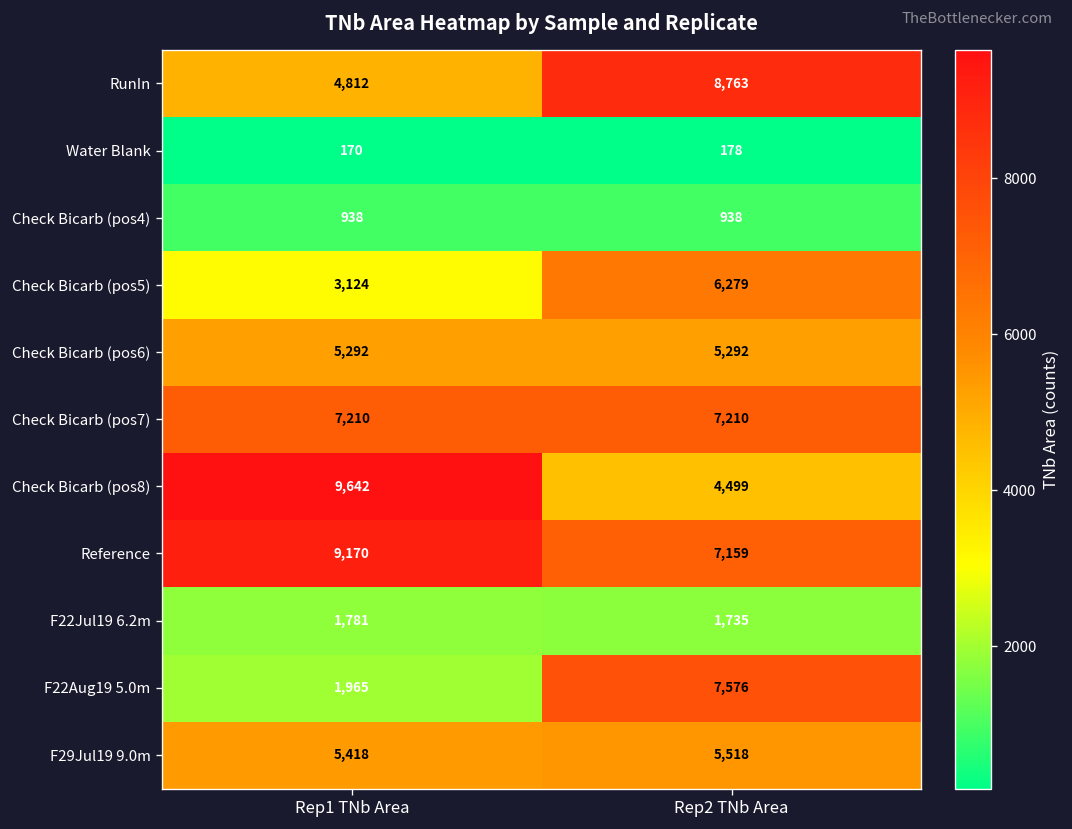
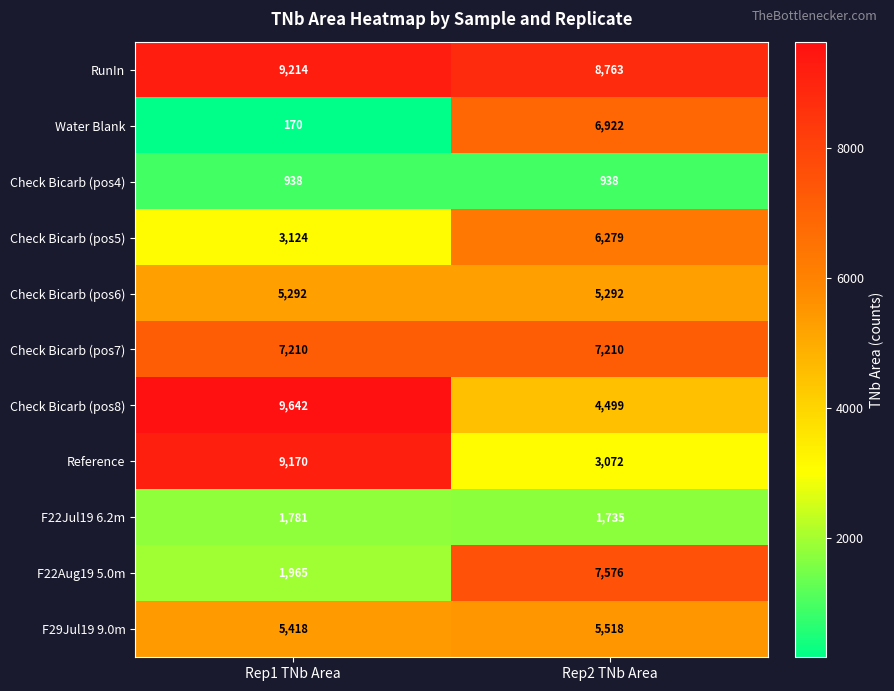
RunIn, Rep1 TNb Area: 4,812 -> 9,214
Water Blank, Rep2 TNb Area: 178 -> 6,922
Reference, Rep2 TNb Area: 7,159 -> 3,072
